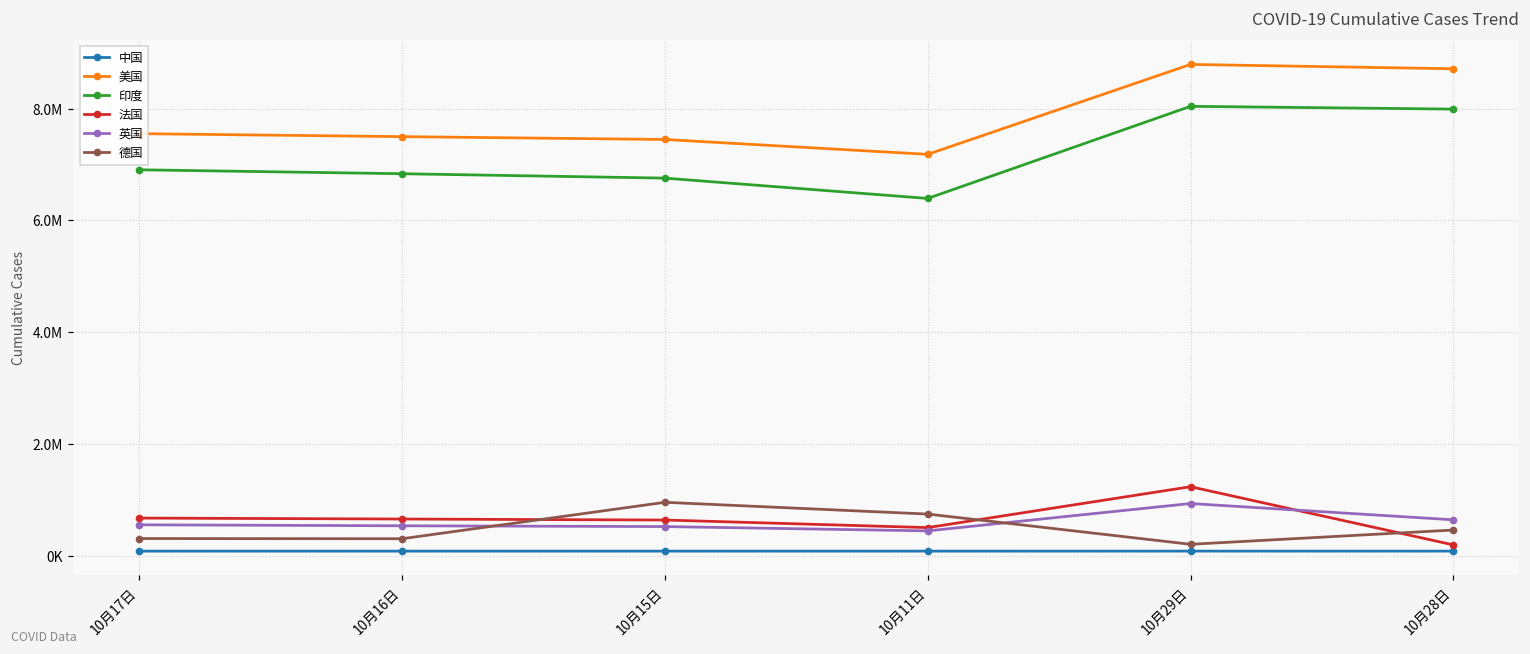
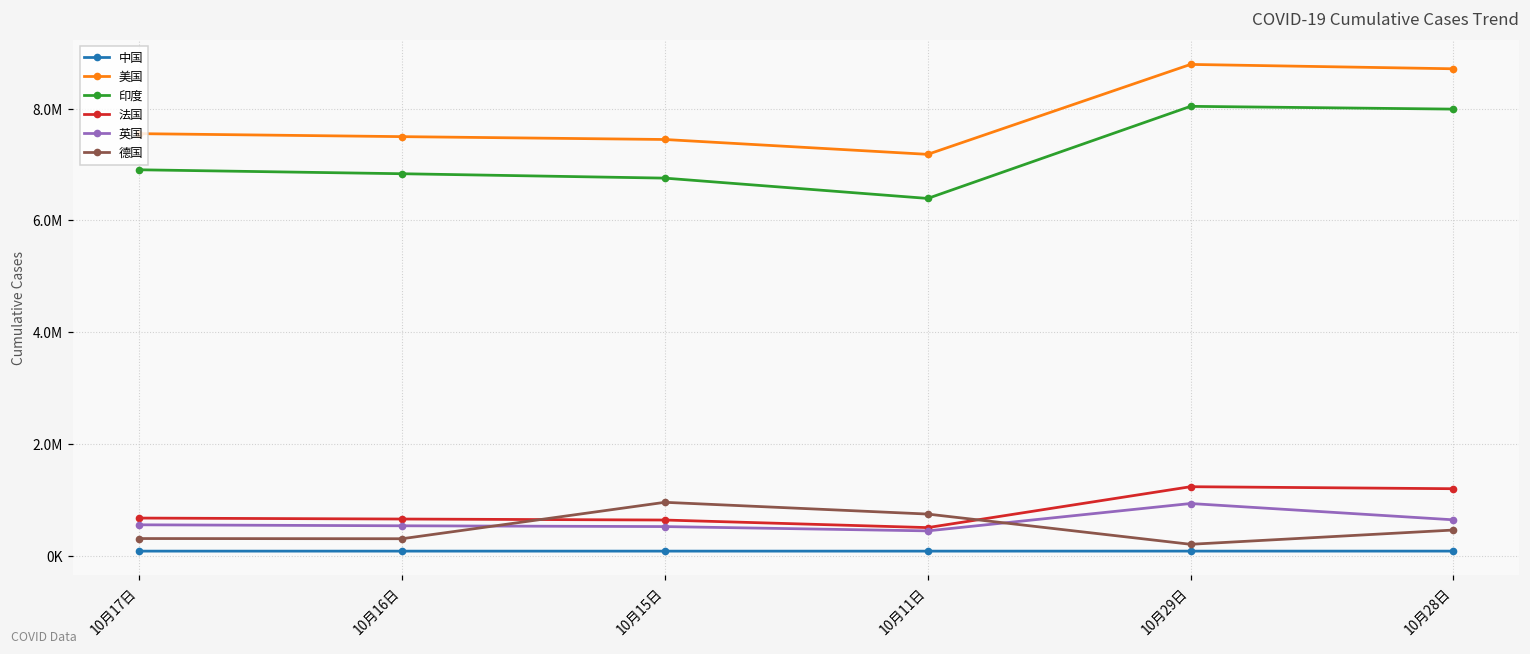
法国, 10月28日: 200000 -> 1200000
